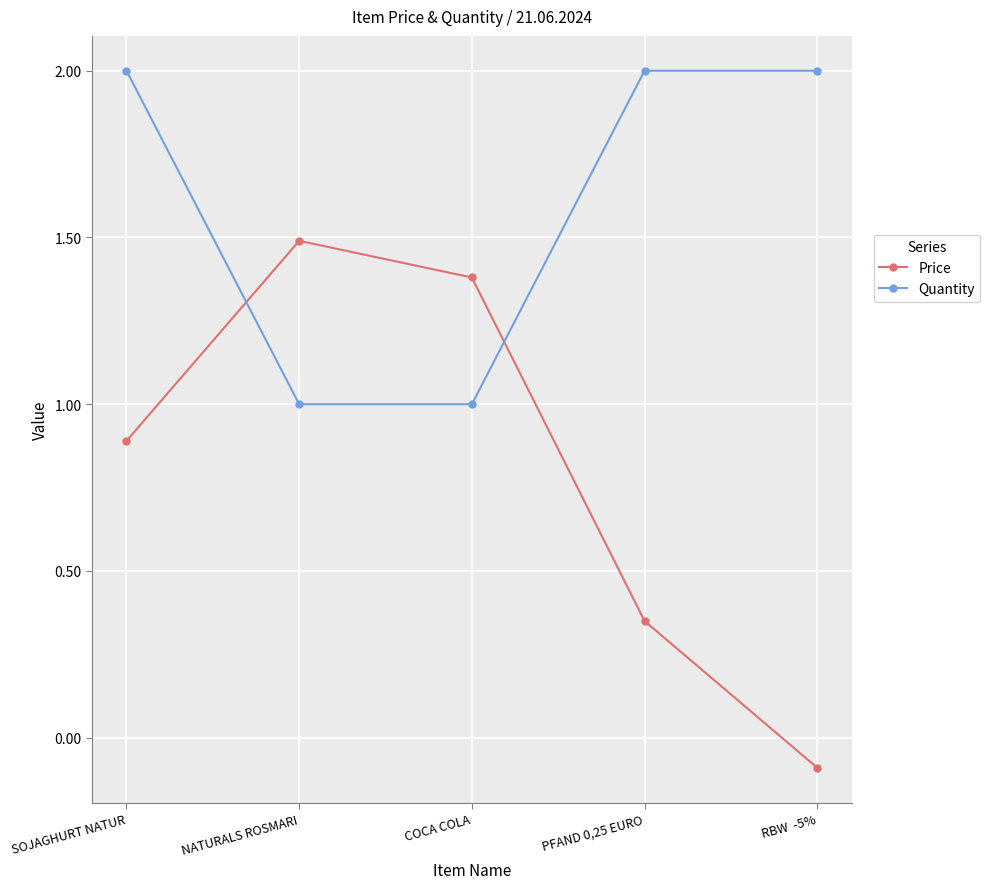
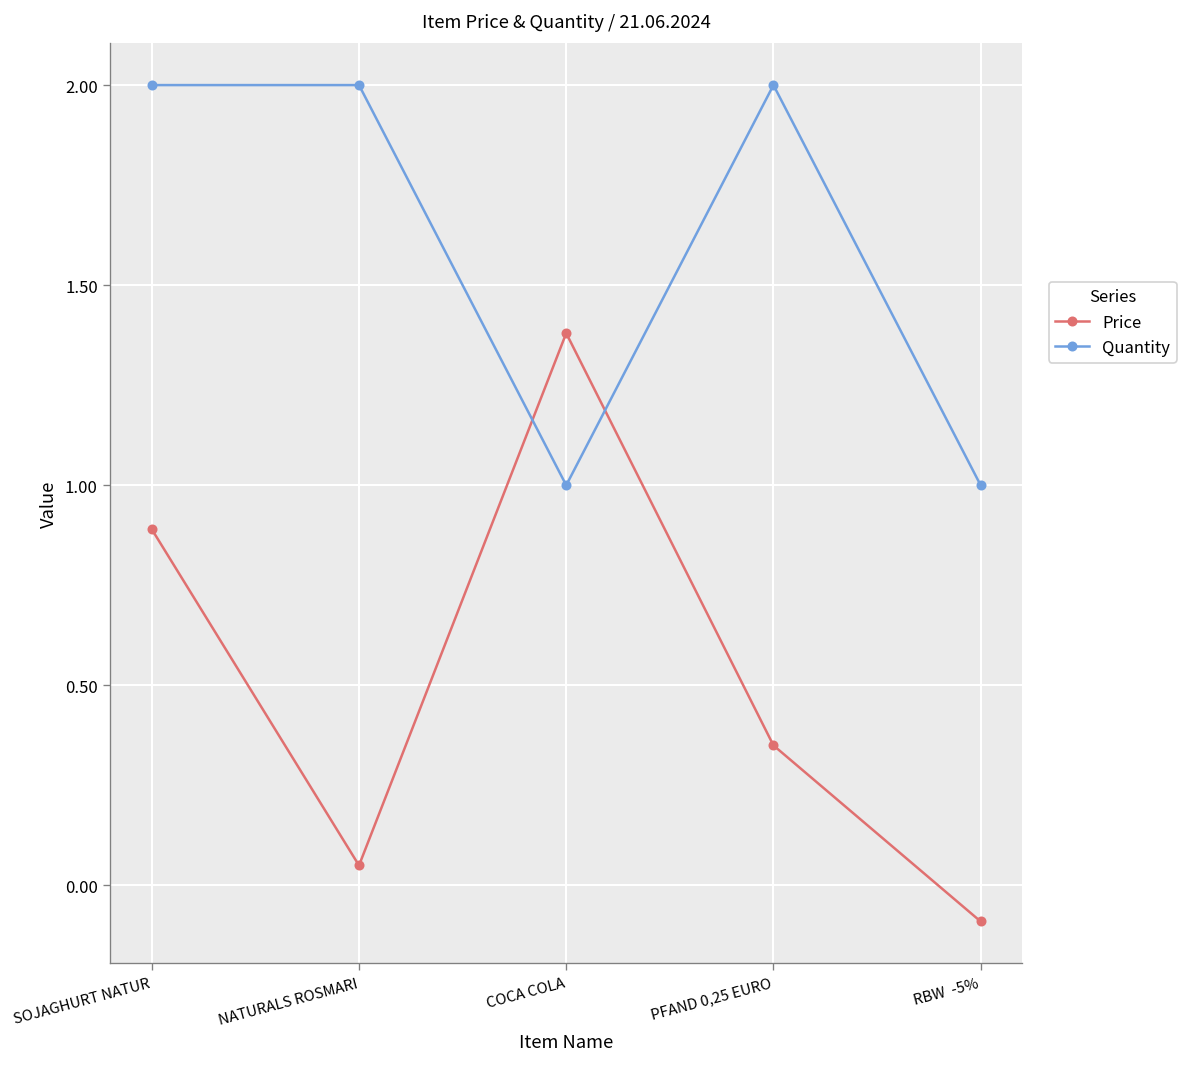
Price, NATURALS ROSMARI: 1.49 -> 0.05
Quantity, NATURALS ROSMARI: 1 -> 2
Quantity, RBW -5%: 2 -> 1
